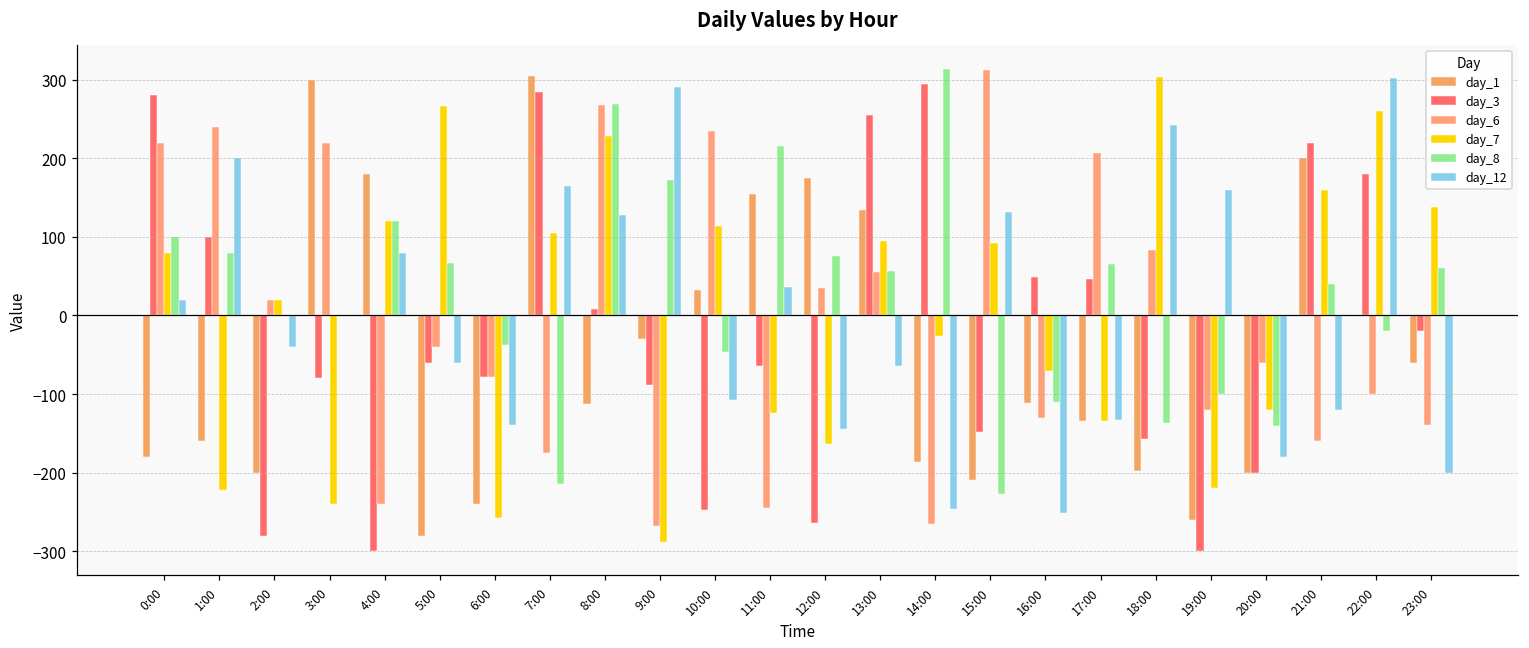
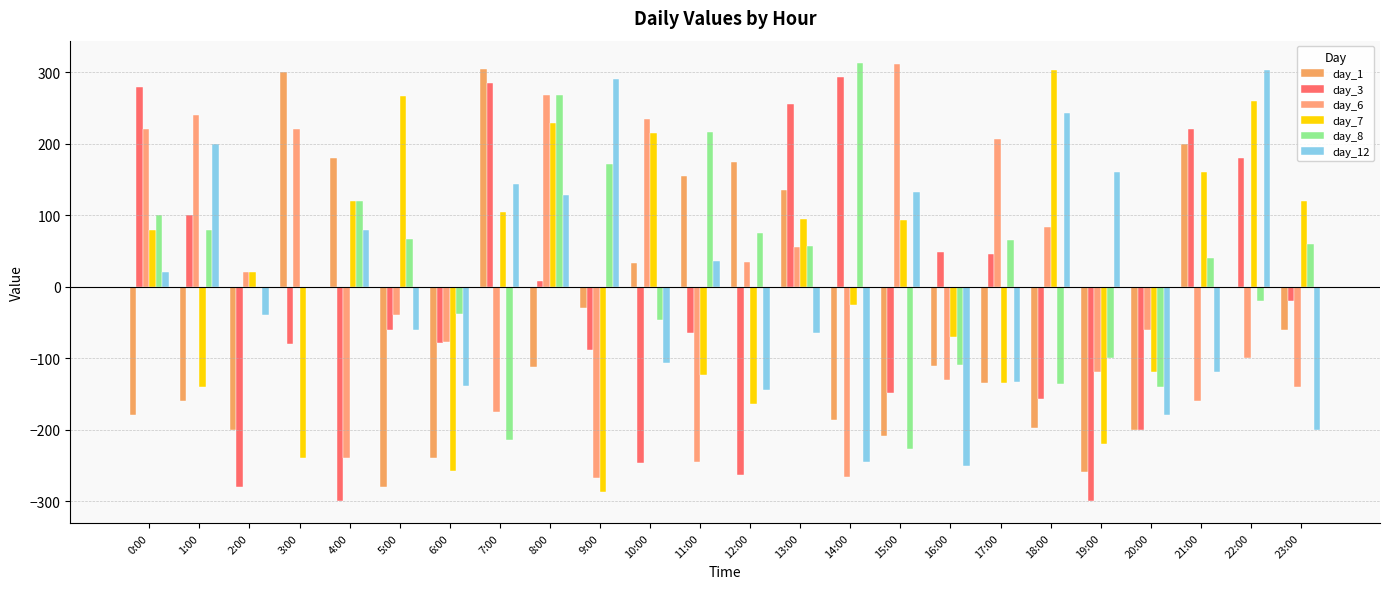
day_7, 1:00: -220 -> -140
day_12, 7:00: 160 -> 140
day_7, 10:00: 110 -> 220
day_7, 23:00: 140 -> 120
